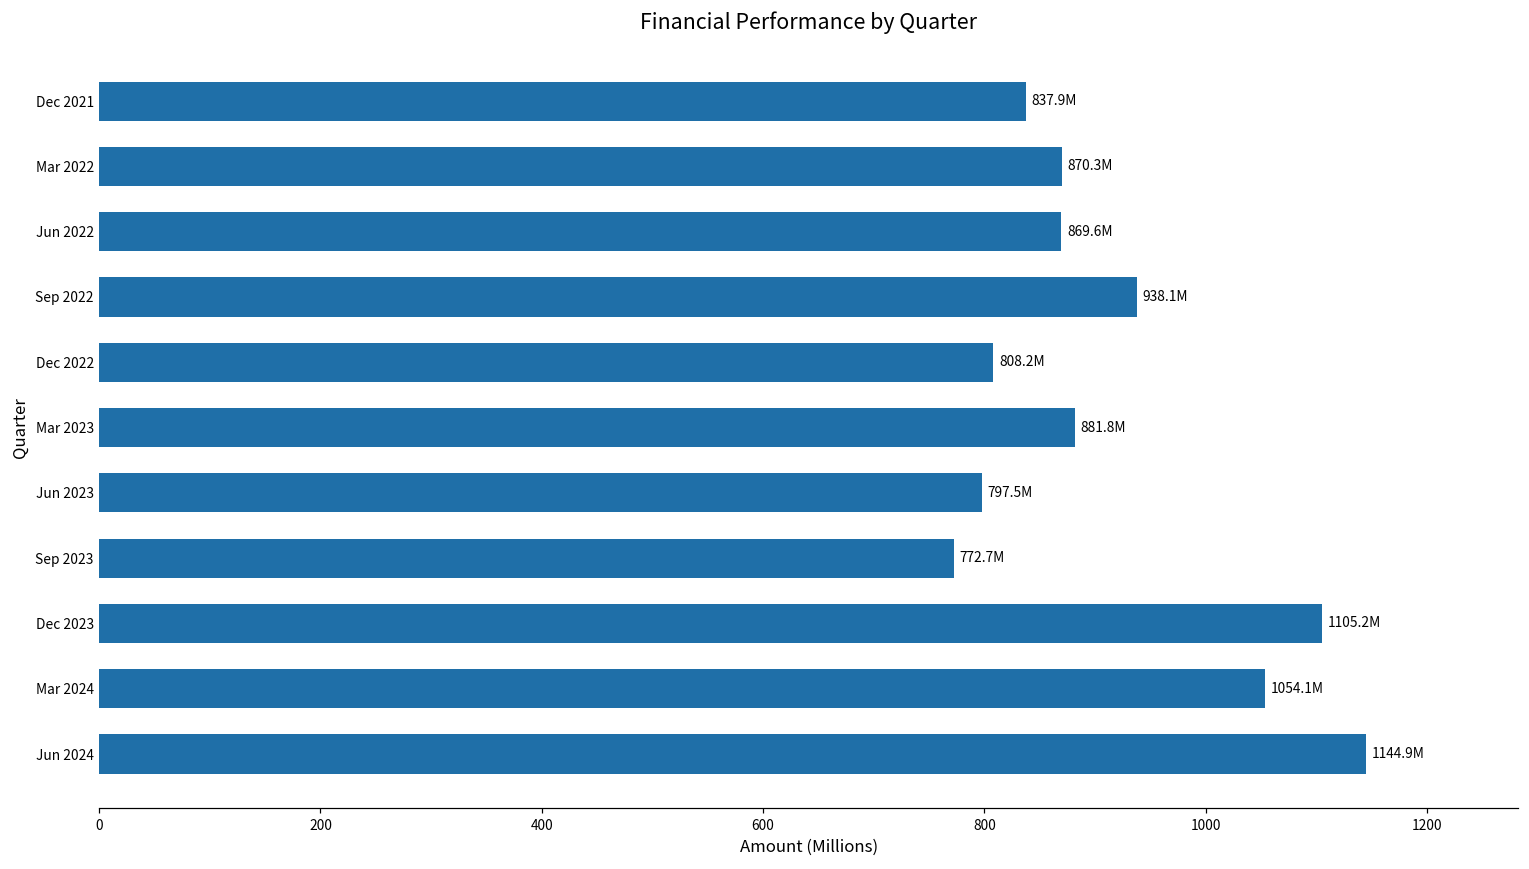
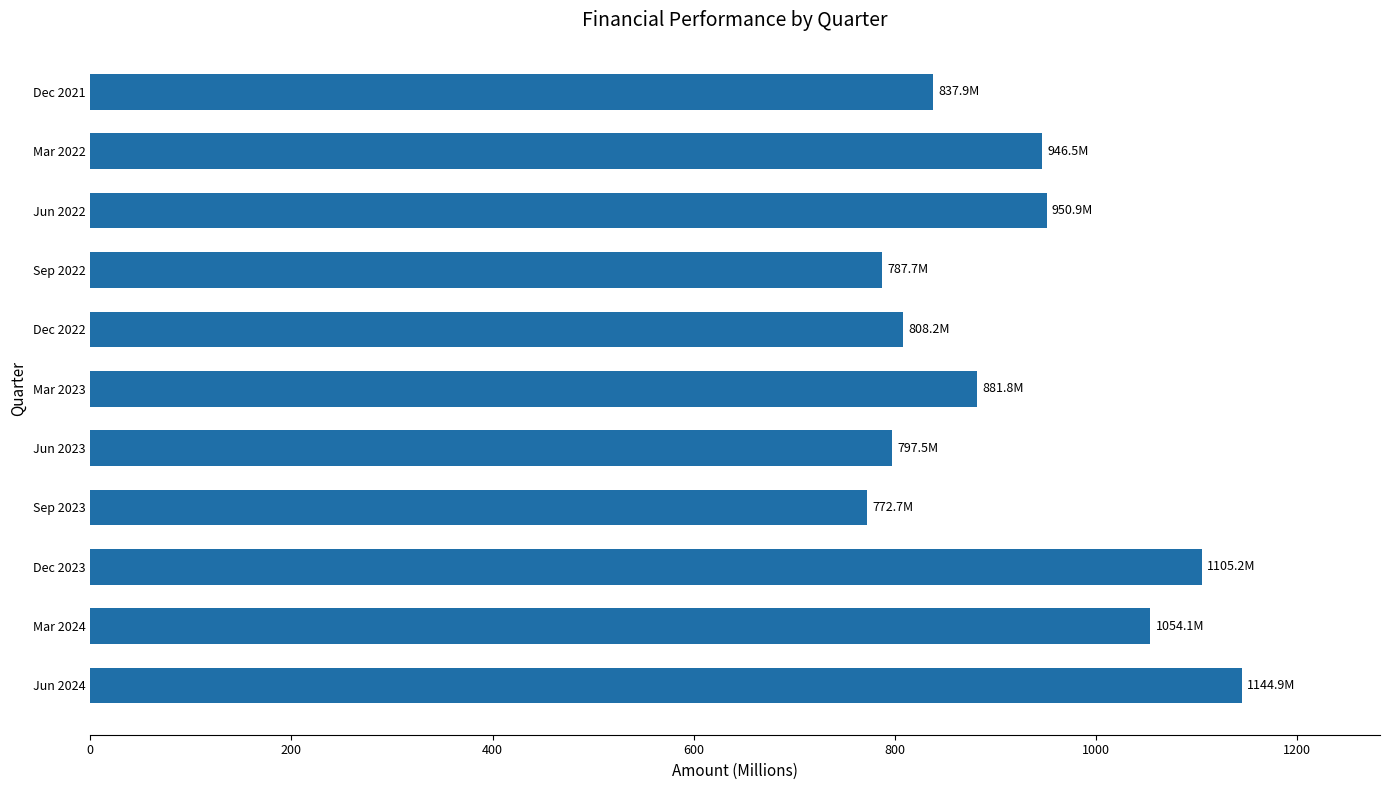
Mar 2022: 870.3M -> 946.5M
Jun 2022: 869.6M -> 950.9M
Sep 2022: 938.1M -> 787.7M
